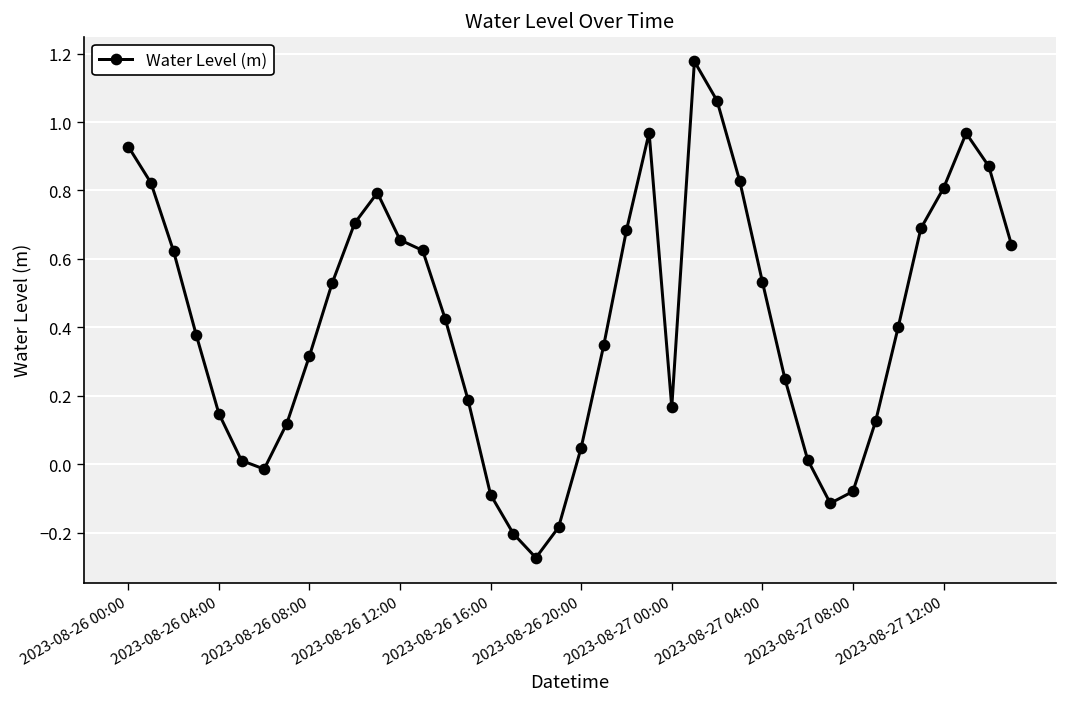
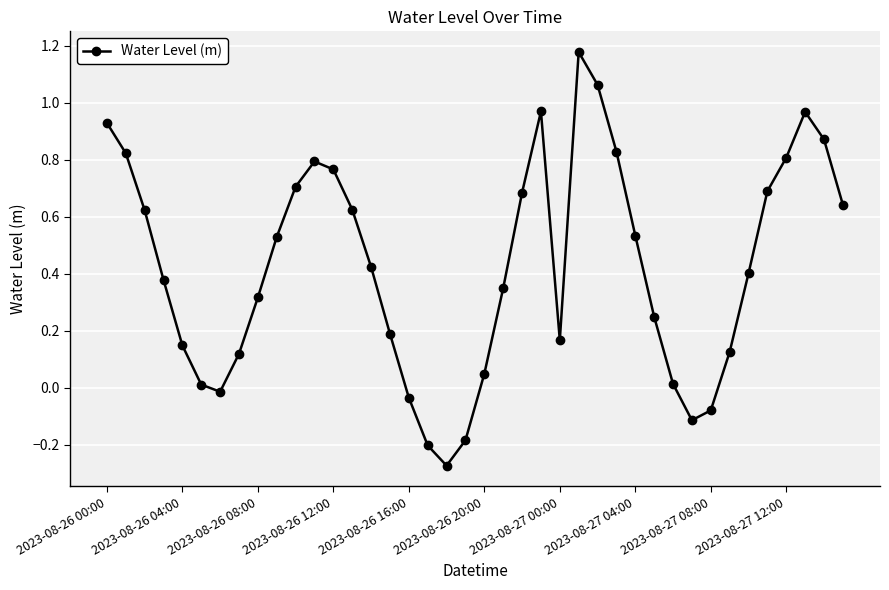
2023-08-26 12:00: 0.66 -> 0.77
2023-08-26 16:00: -0.09 -> -0.04
